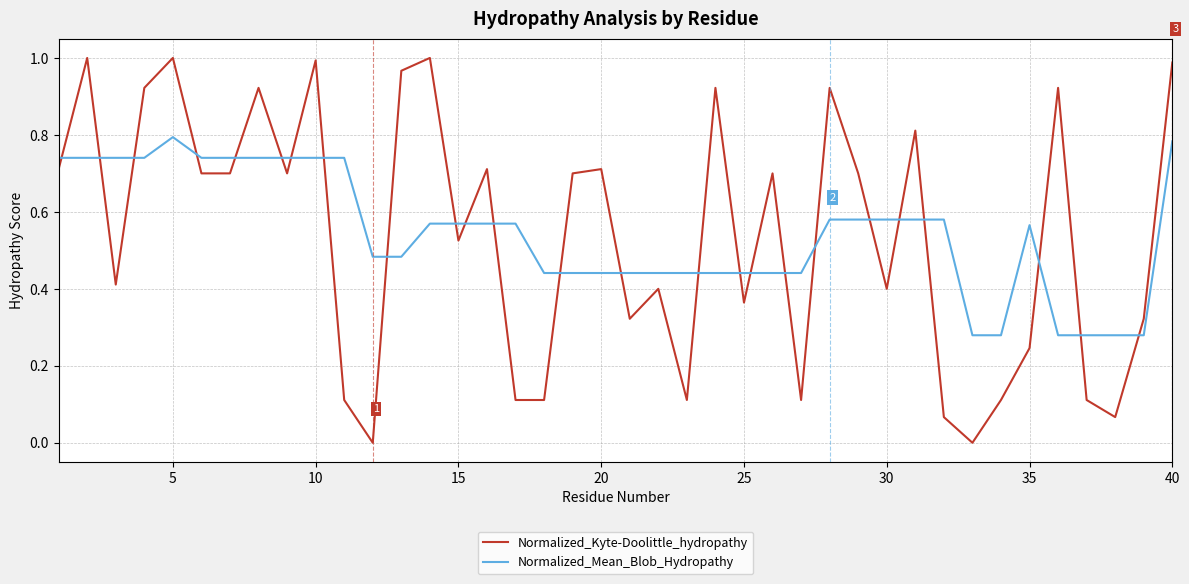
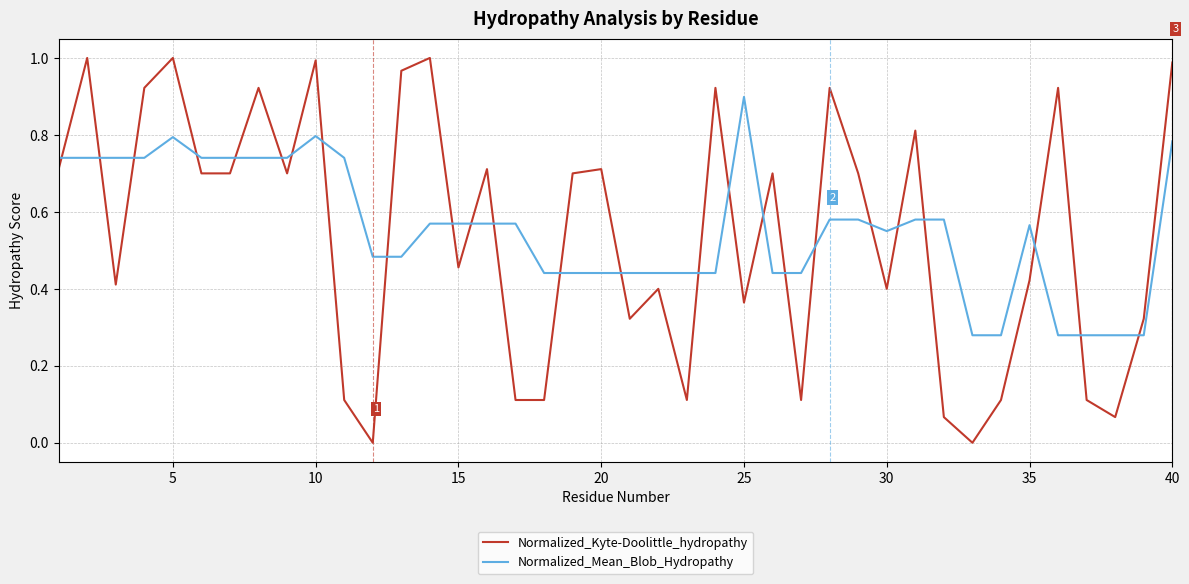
Normalized_Mean_Blob_Hydropathy, 10: 0.74 -> 0.80
Normalized_Kyte-Doolittle_hydropathy, 15: 0.53 -> 0.46
Normalized_Mean_Blob_Hydropathy, 25: 0.44 -> 0.90
Normalized_Mean_Blob_Hydropathy, 30: 0.58 -> 0.55
Normalized_Kyte-Doolittle_hydropathy, 35: 0.25 -> 0.42
